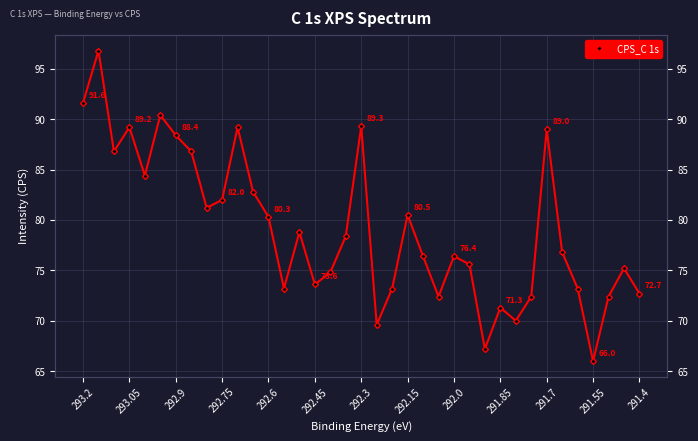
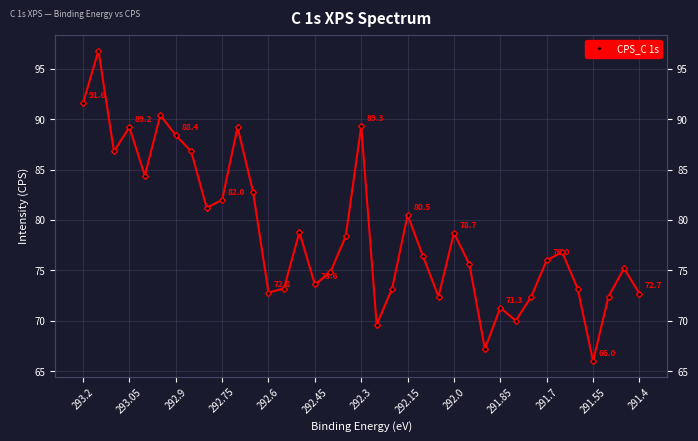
292.6: 80.3 -> 72.8
292.0: 76.4 -> 78.7
291.7: 89.0 -> 76.0
